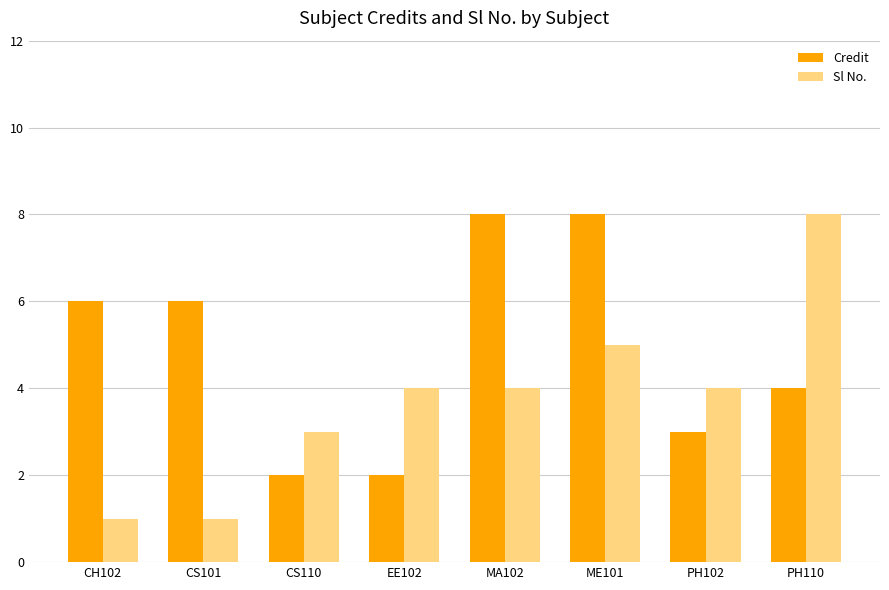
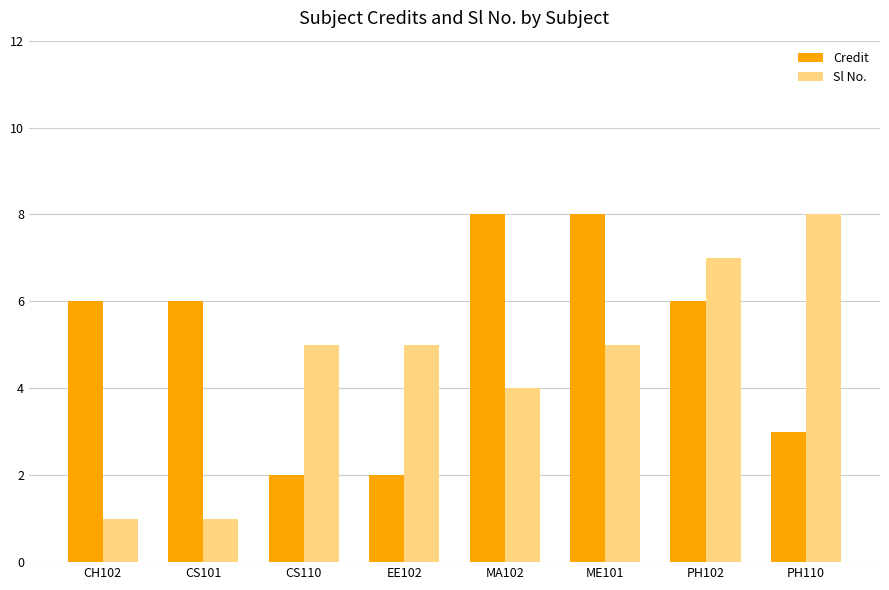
Sl No., CS110: 3 -> 5
Sl No., EE102: 4 -> 5
Credit, PH102: 3 -> 6
Sl No., PH102: 4 -> 7
Credit, PH110: 4 -> 3
